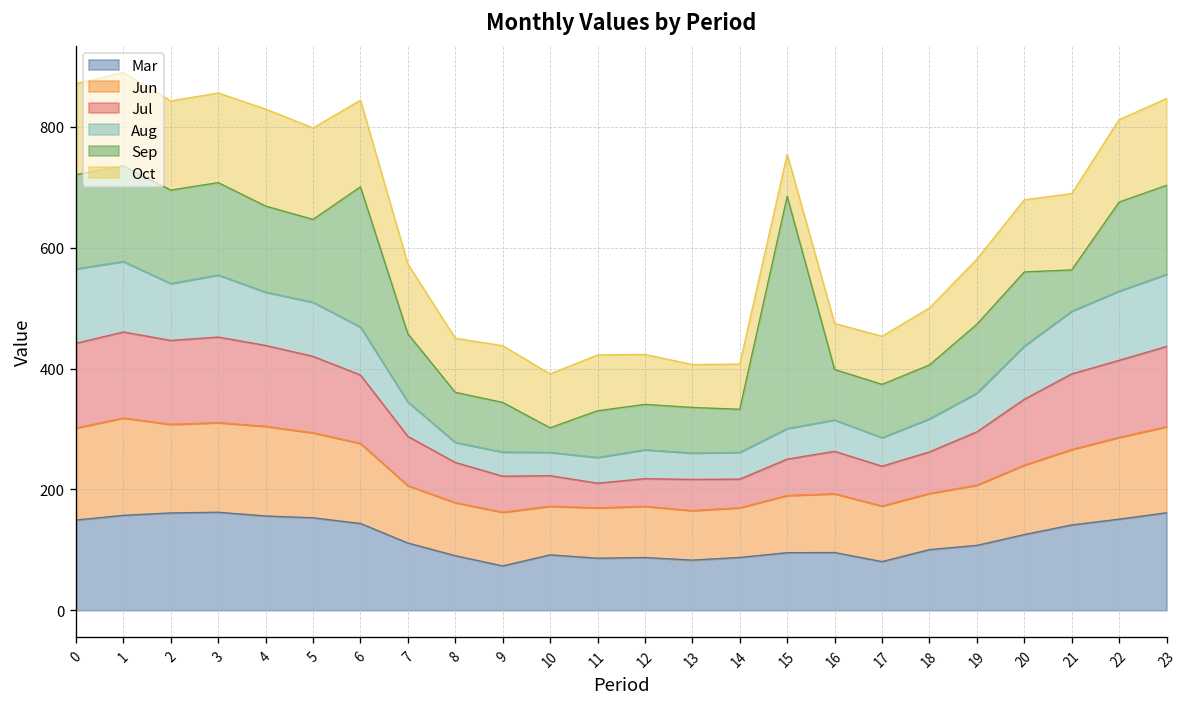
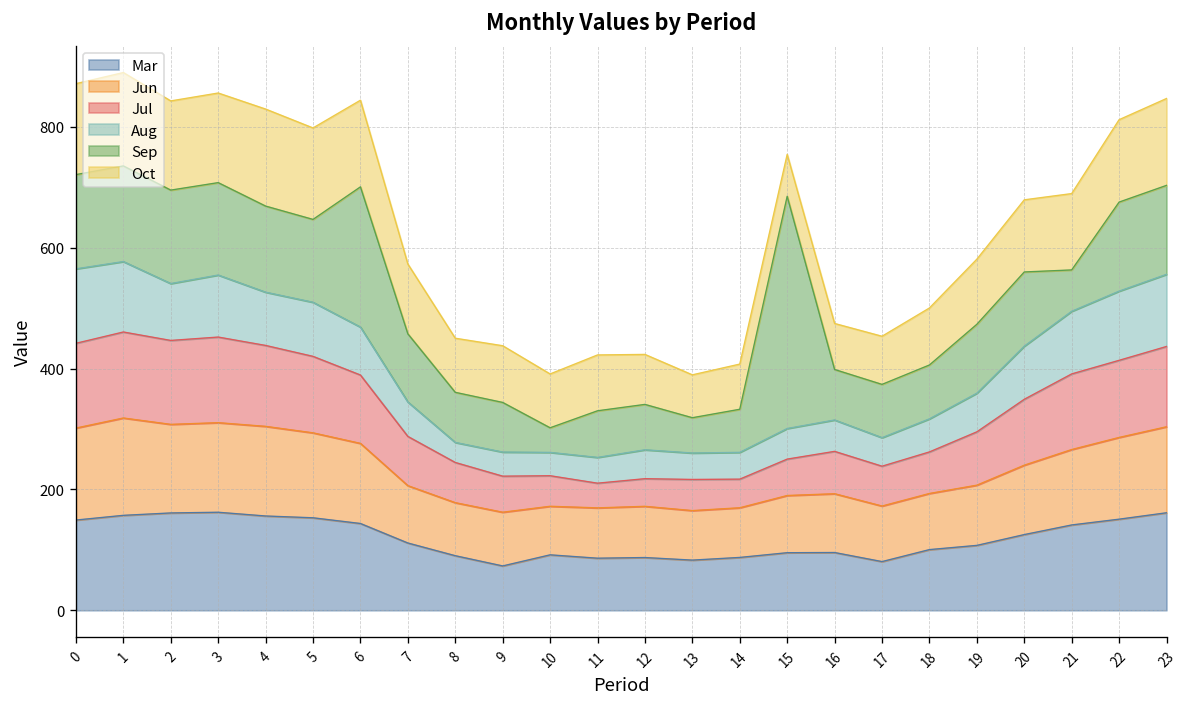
Sep, 13: 80 -> 60
